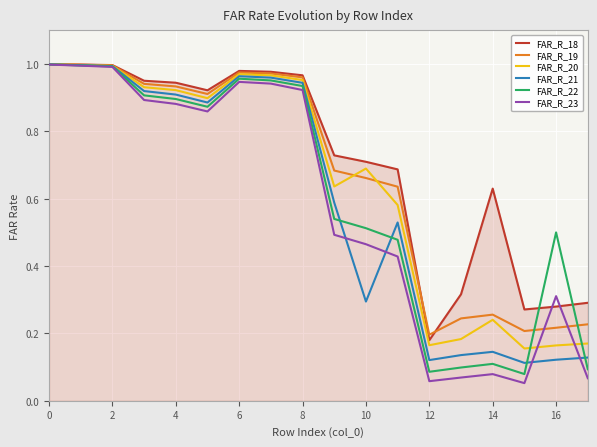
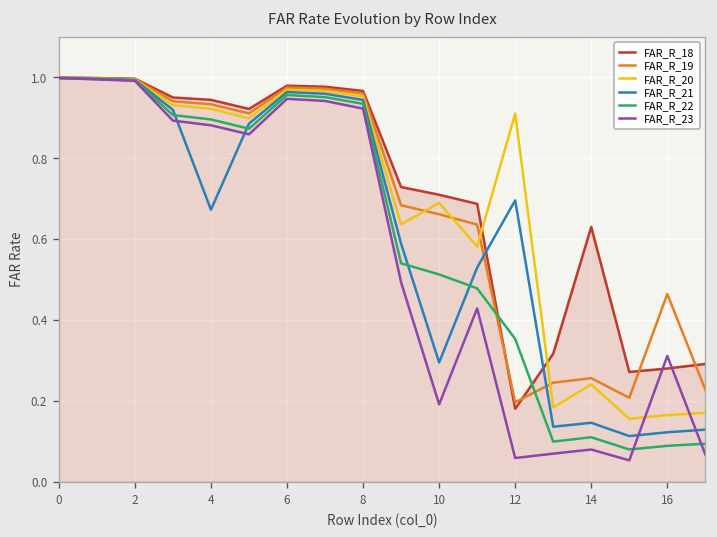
FAR_R_21, 4: 0.91 -> 0.67
FAR_R_23, 10: 0.46 -> 0.19
FAR_R_20, 12: 0.17 -> 0.91
FAR_R_21, 12: 0.12 -> 0.70
FAR_R_22, 12: 0.09 -> 0.35
FAR_R_19, 16: 0.22 -> 0.46
FAR_R_22, 16: 0.50 -> 0.09
